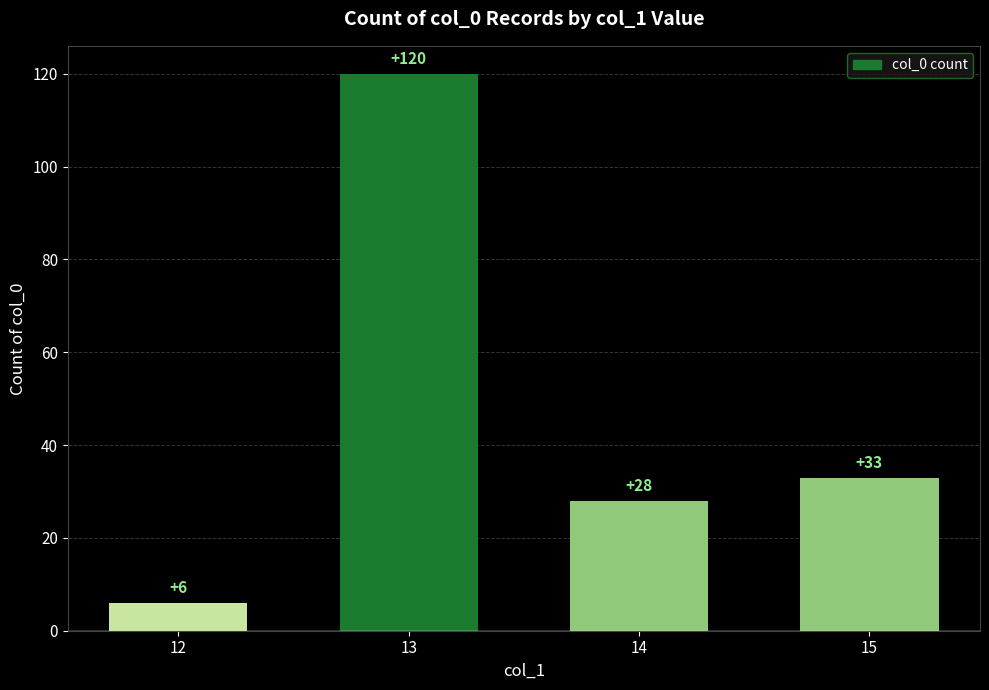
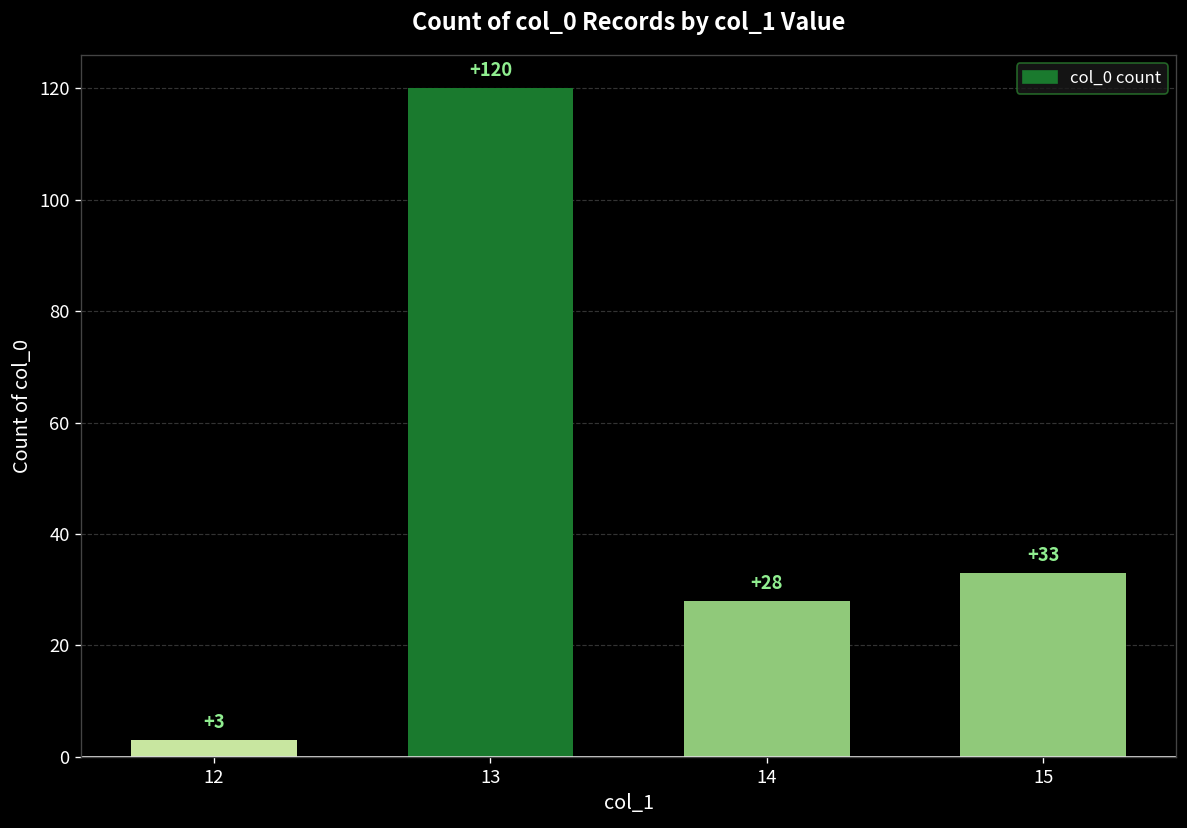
12: +6 -> +3
